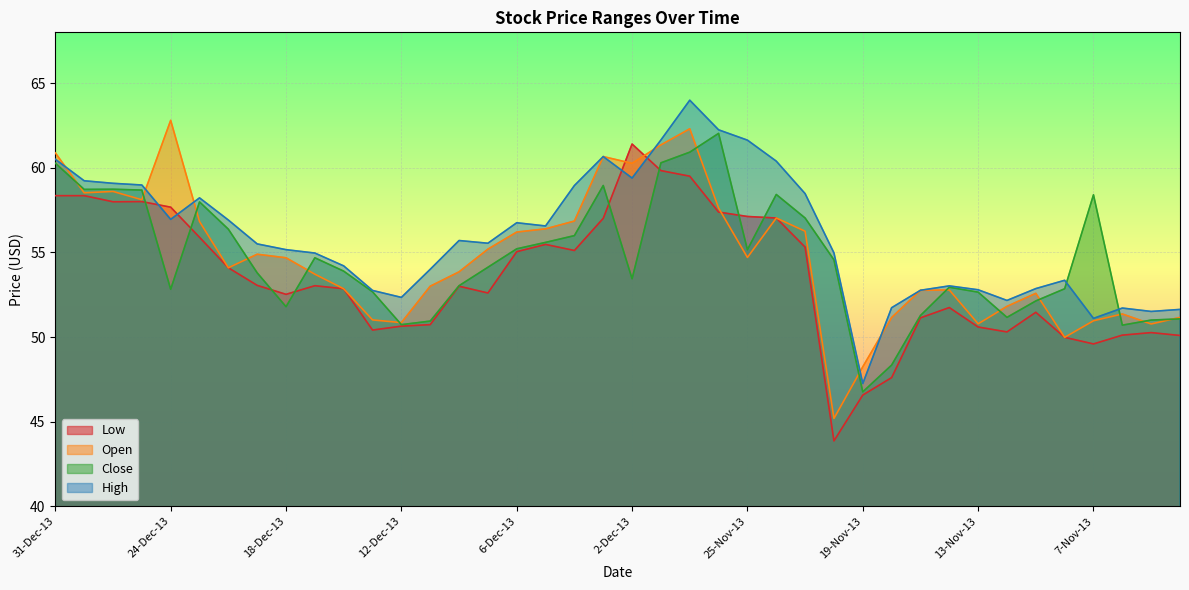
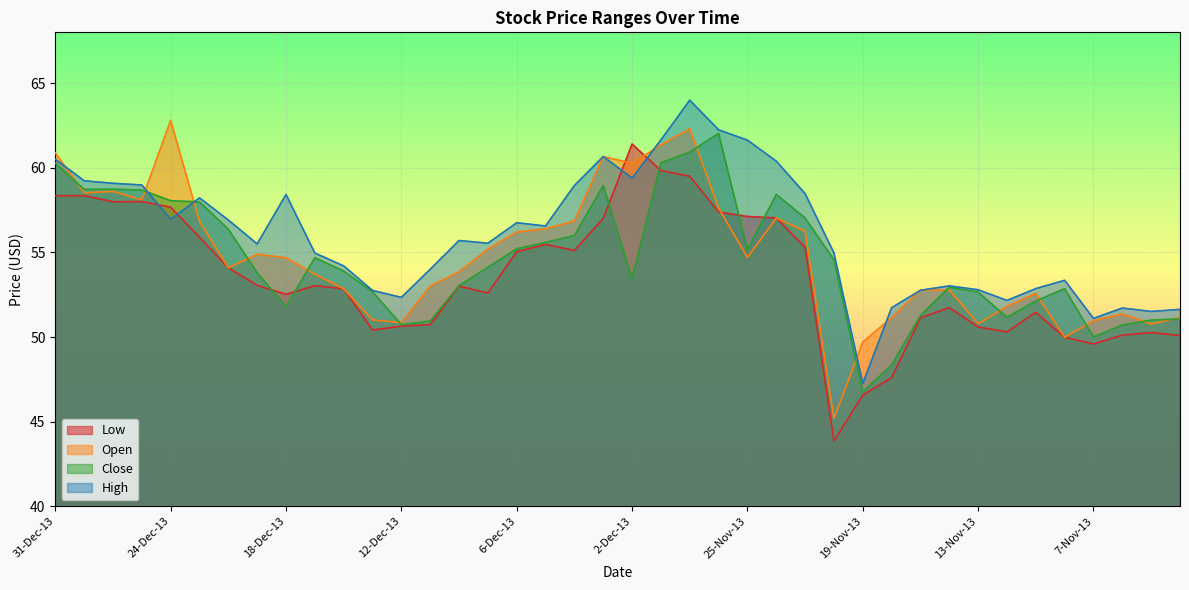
Close, 24-Dec-13: 52.8 -> 58.1
High, 18-Dec-13: 55.2 -> 58.4
Open, 19-Nov-13: 48.2 -> 49.7
Close, 7-Nov-13: 58.4 -> 50.0
